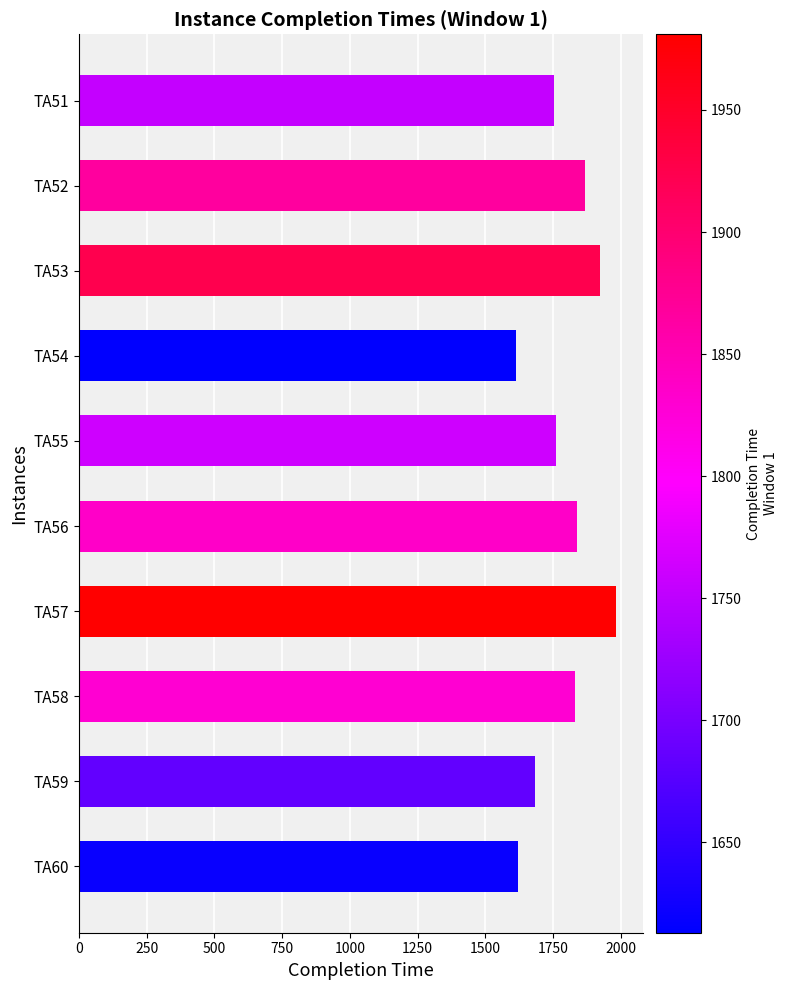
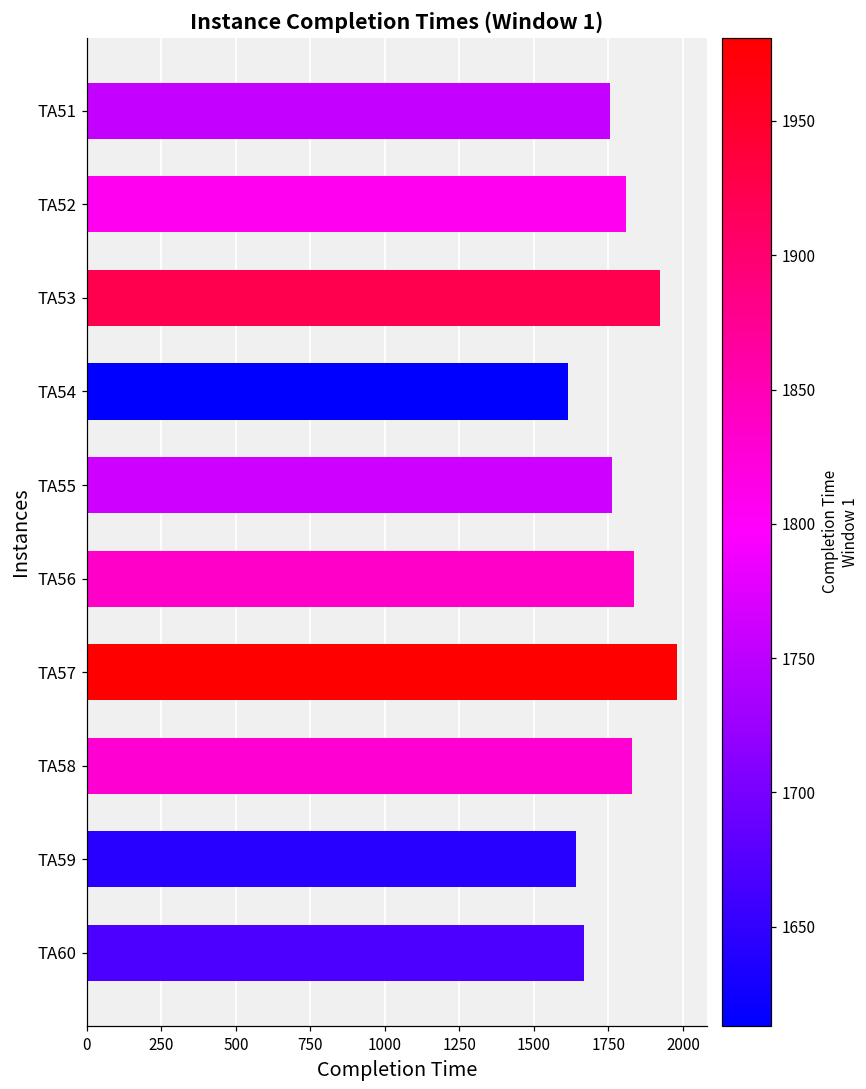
TA52: 1870 -> 1810
TA59: 1680 -> 1640
TA60: 1620 -> 1670
